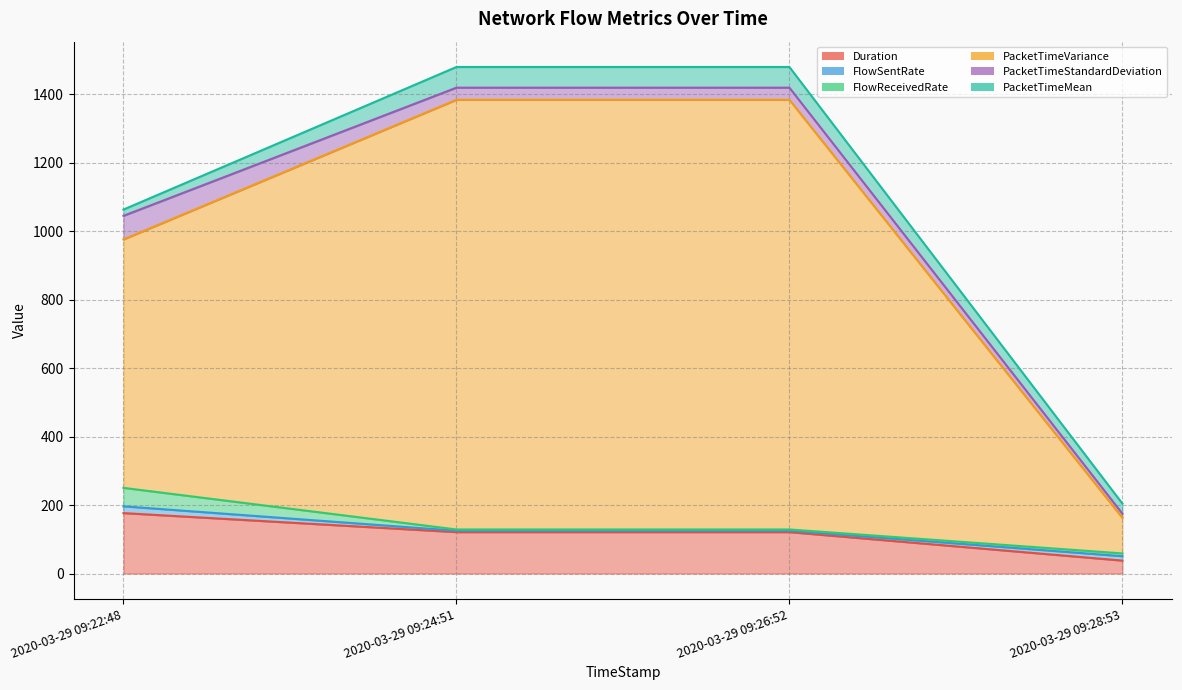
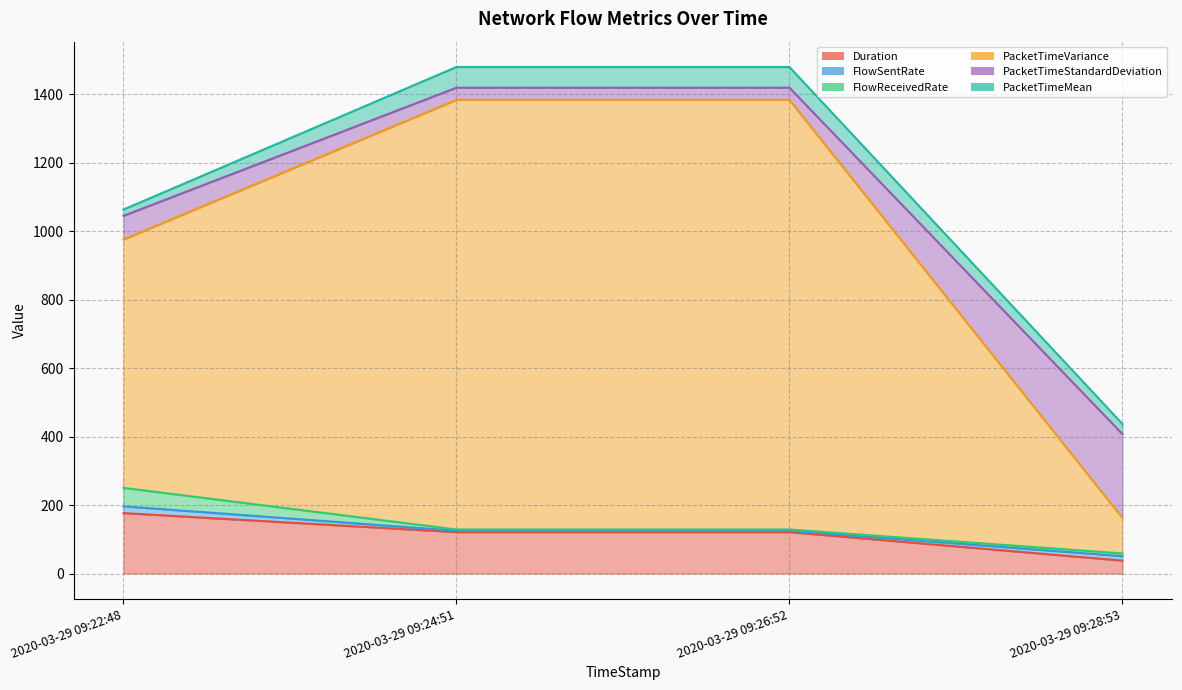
PacketTimeStandardDeviation, 2020-03-29 09:28:53: 10 -> 240
